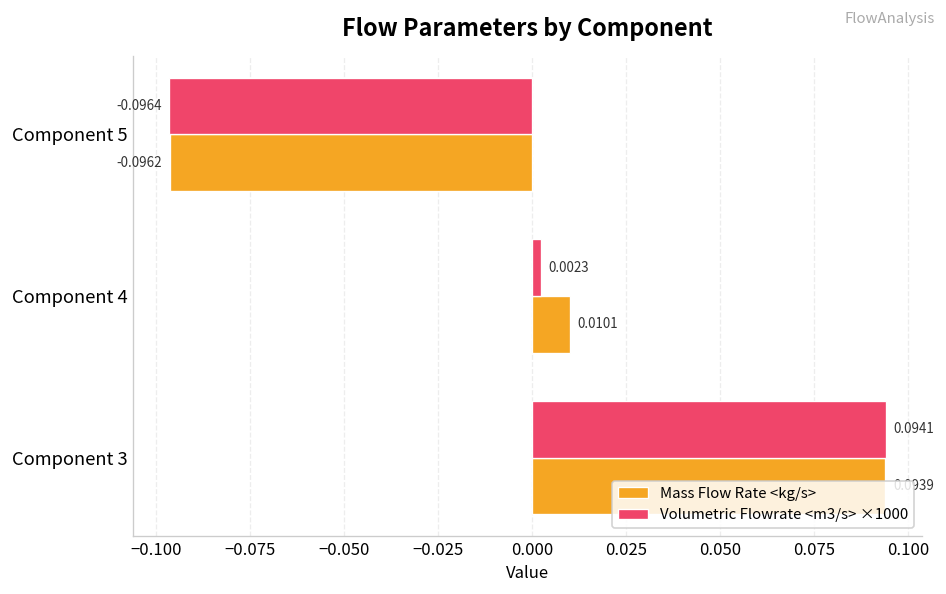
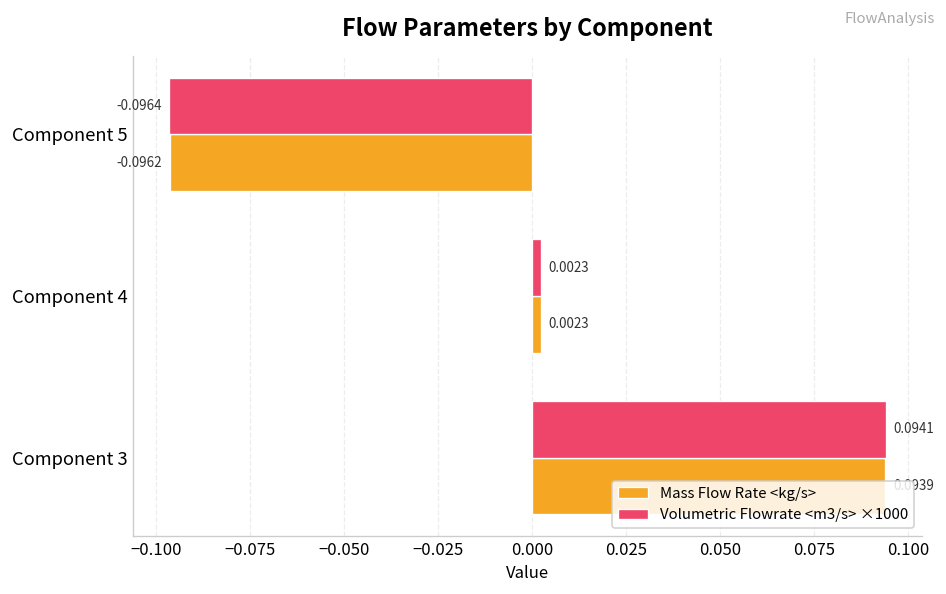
Mass Flow Rate <kg/s>, Component 4: 0.0101 -> 0.0023
